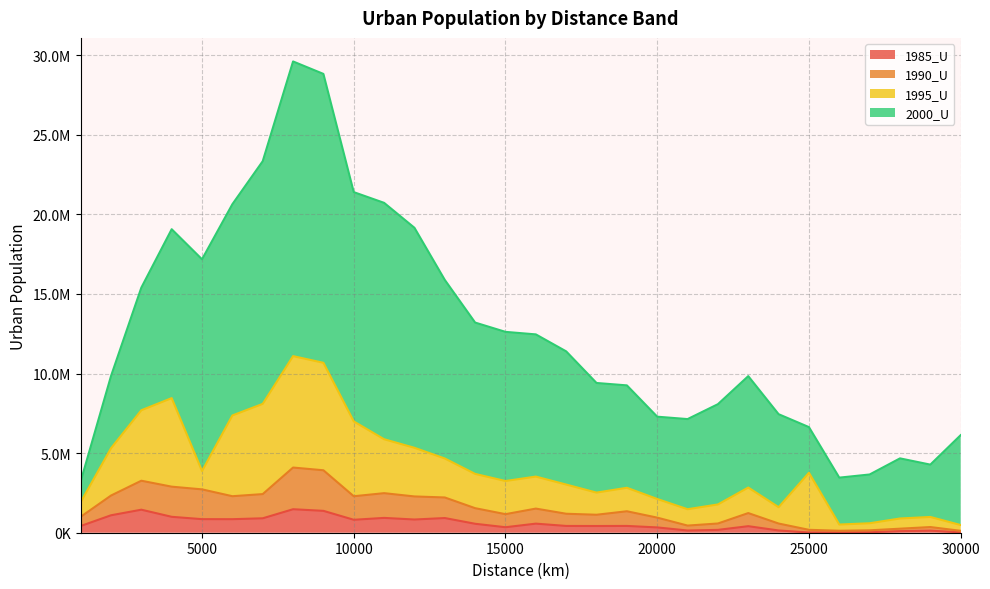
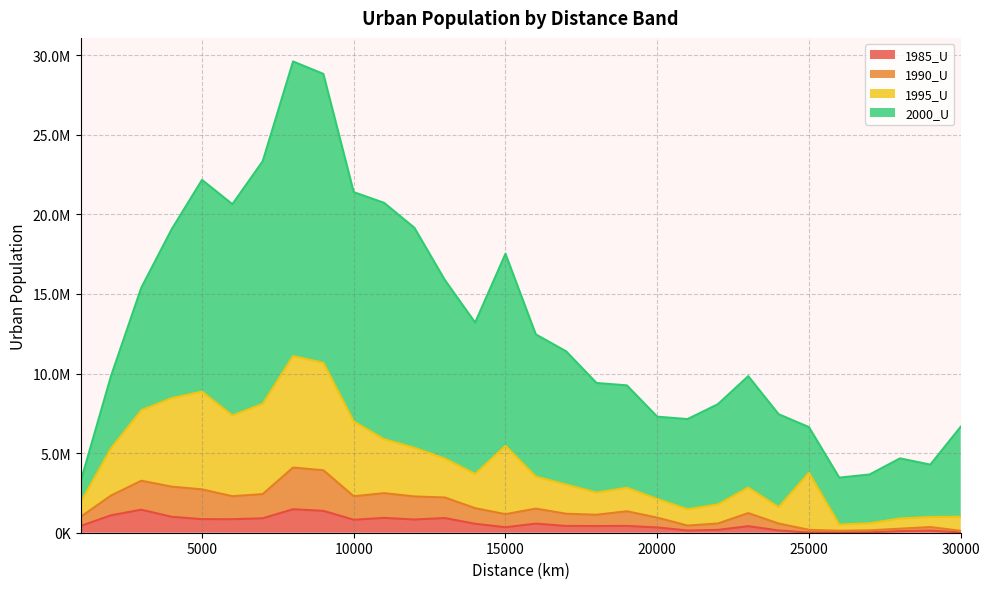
1995_U, 5000: 1200000 -> 6100000
1995_U, 15000: 2100000 -> 4300000
2000_U, 15000: 9400000 -> 12100000
1995_U, 30000: 400000 -> 900000
